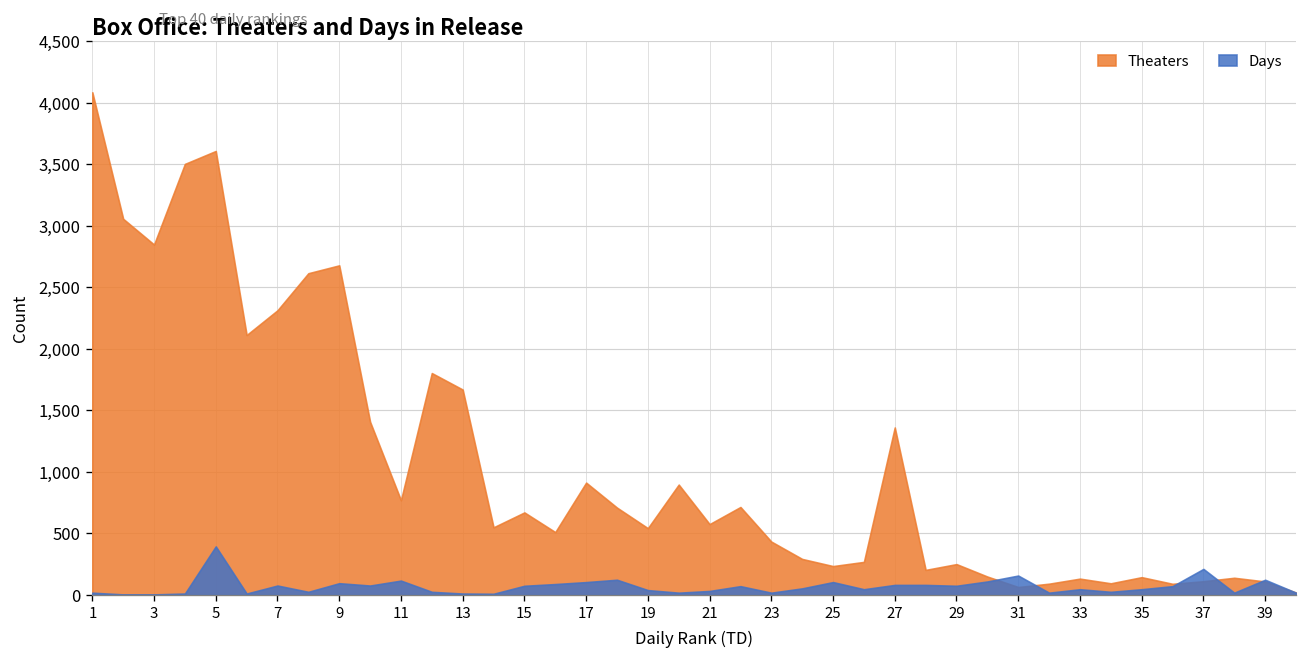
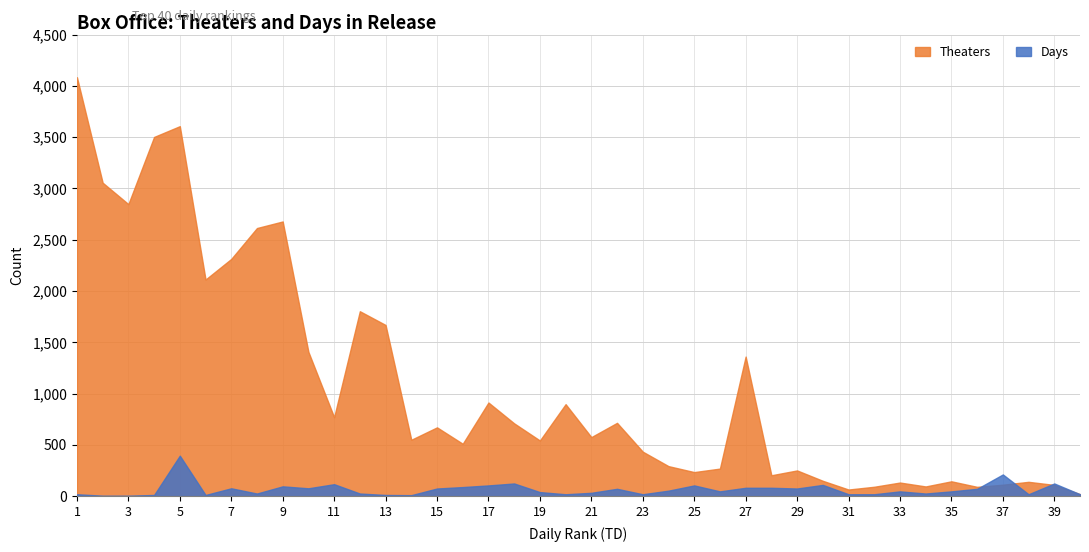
Days, 31: 160 -> 20
